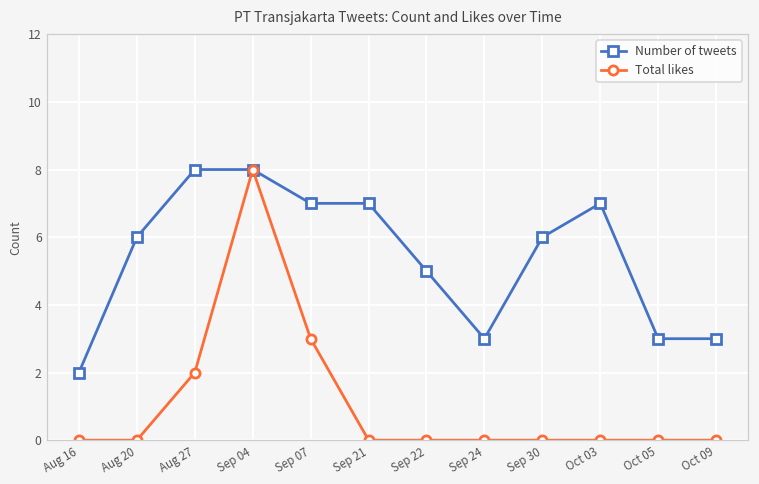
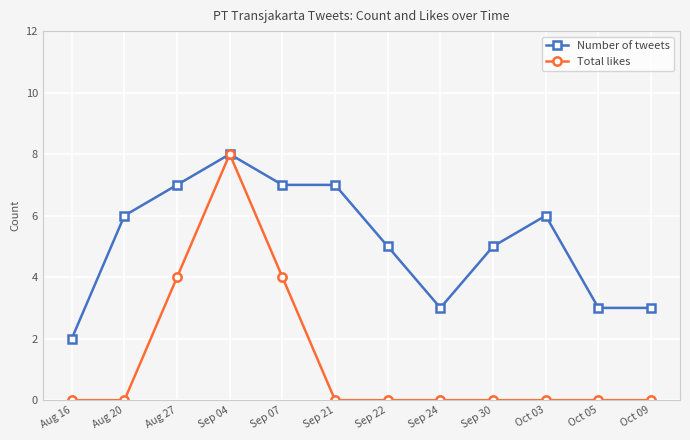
Number of tweets, Aug 27: 8 -> 7
Total likes, Aug 27: 2 -> 4
Total likes, Sep 07: 3 -> 4
Number of tweets, Sep 30: 6 -> 5
Number of tweets, Oct 03: 7 -> 6
